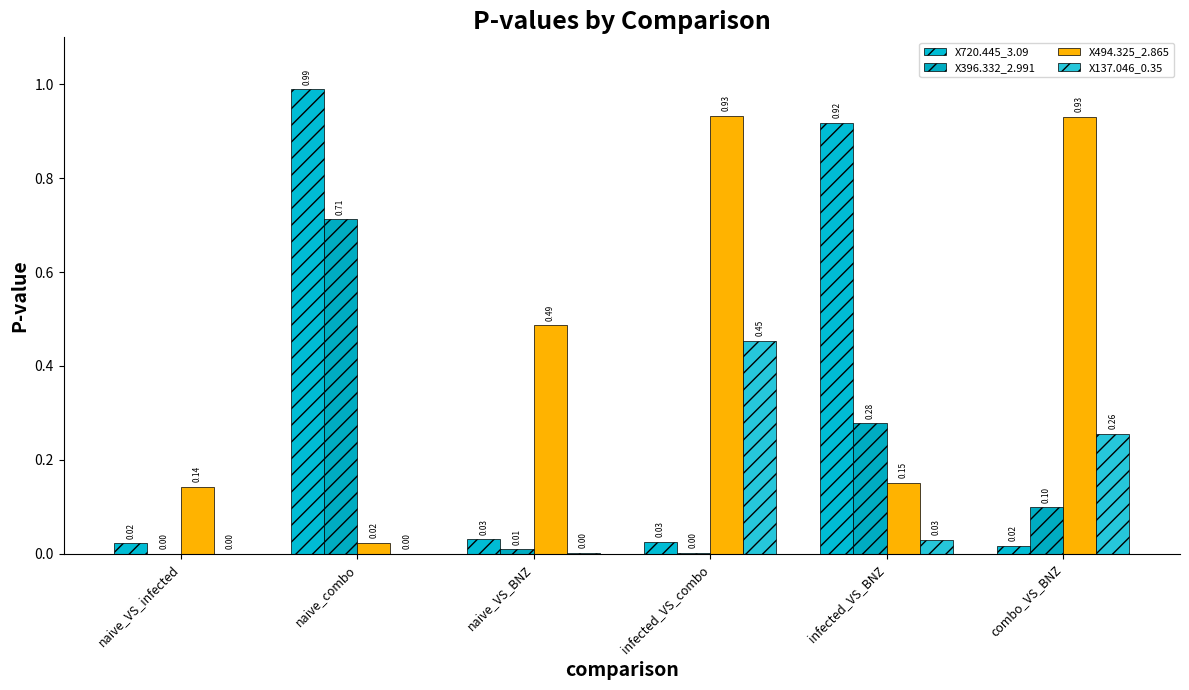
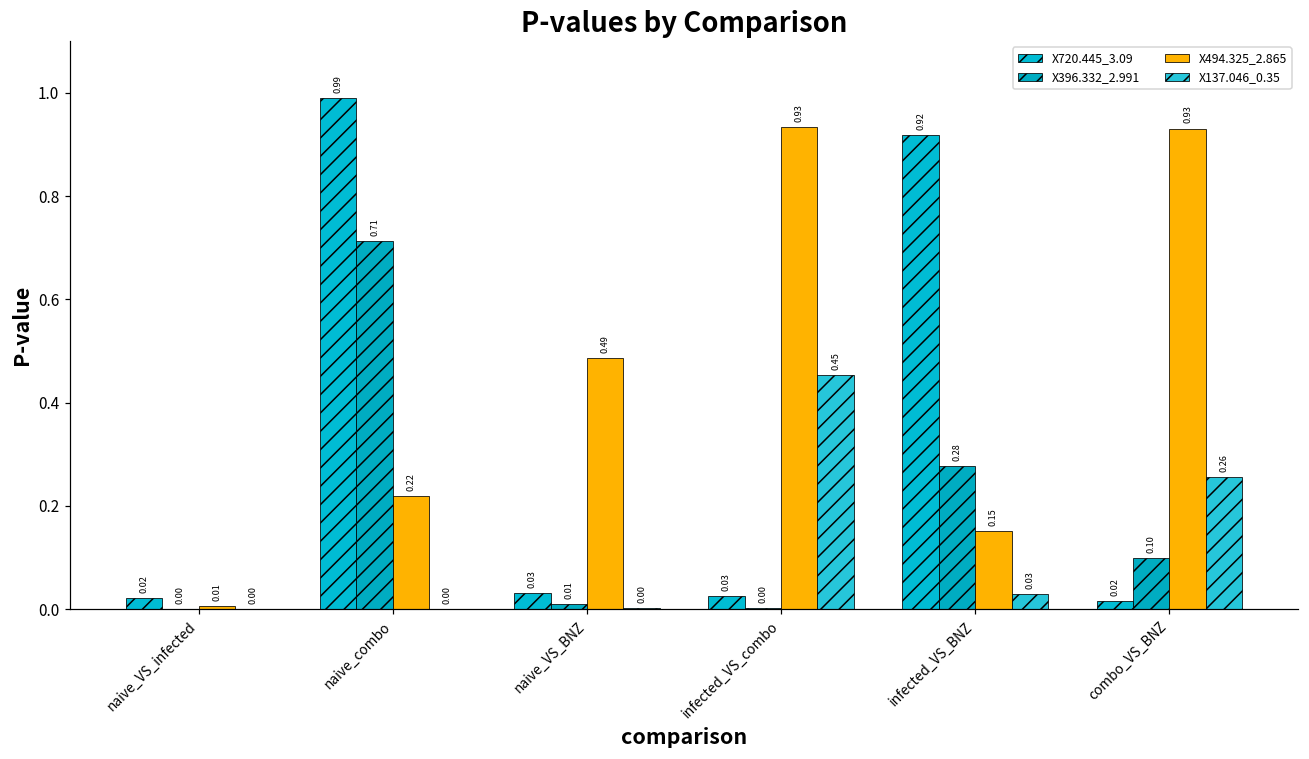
X494.325_2.865, naive_VS_infected: 0.14 -> 0.01
X494.325_2.865, naive_combo: 0.02 -> 0.22
